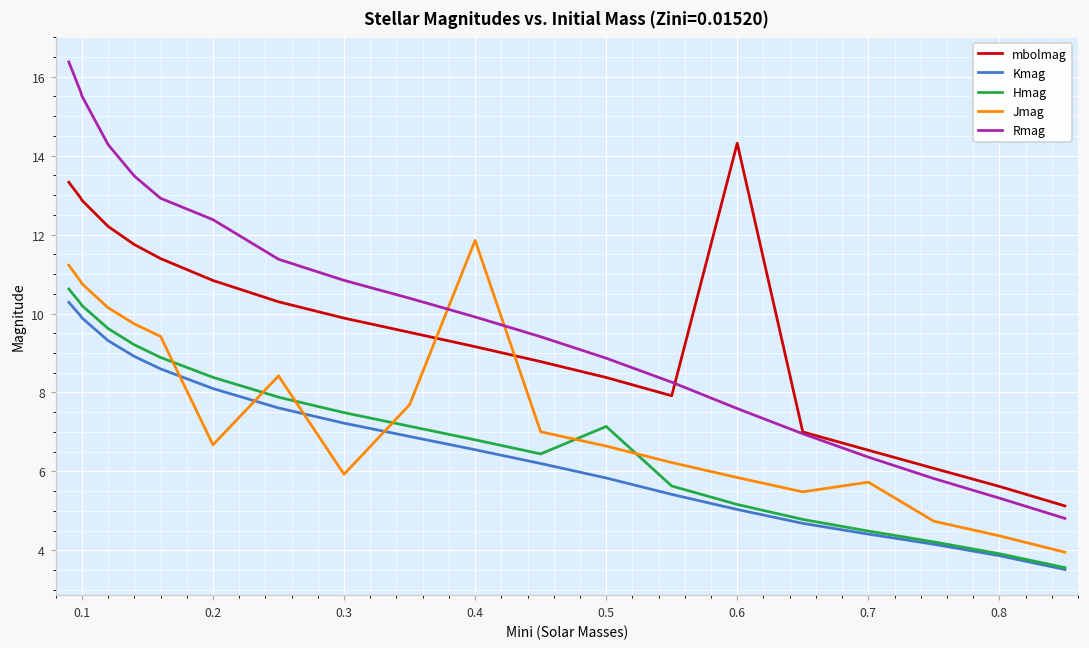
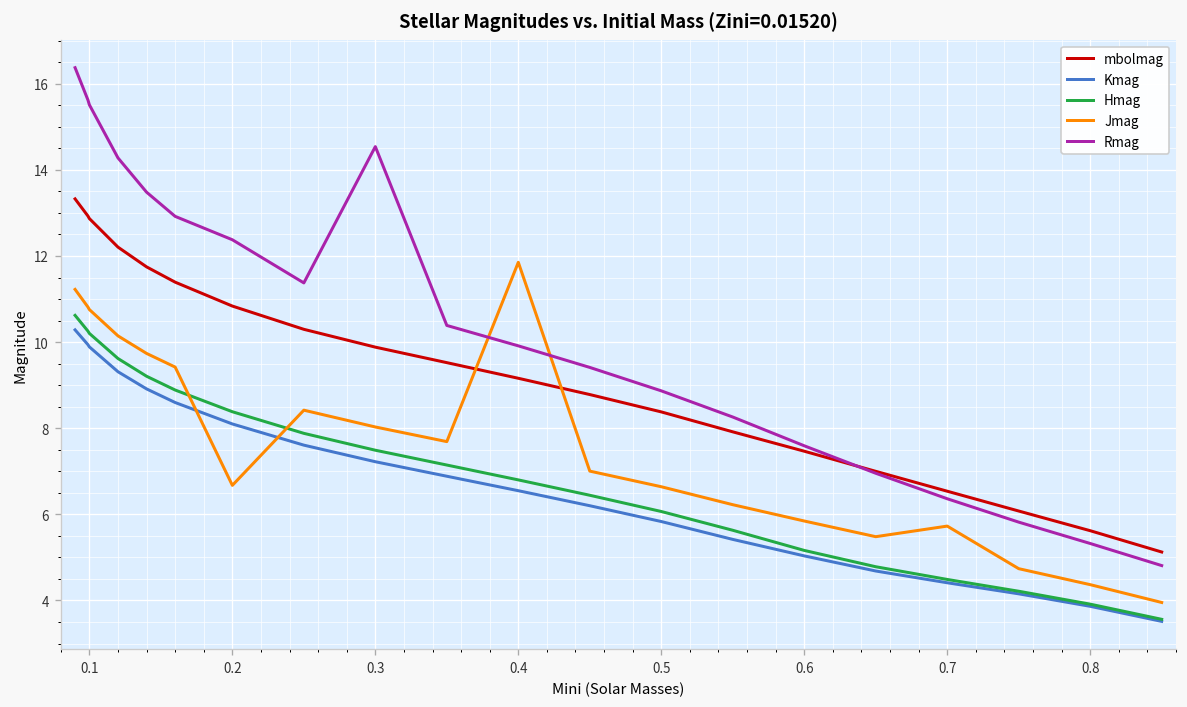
Jmag, 0.3: 5.9 -> 8.0
Rmag, 0.3: 10.8 -> 14.5
Hmag, 0.5: 7.1 -> 6.1
mbolmag, 0.6: 14.3 -> 7.5
